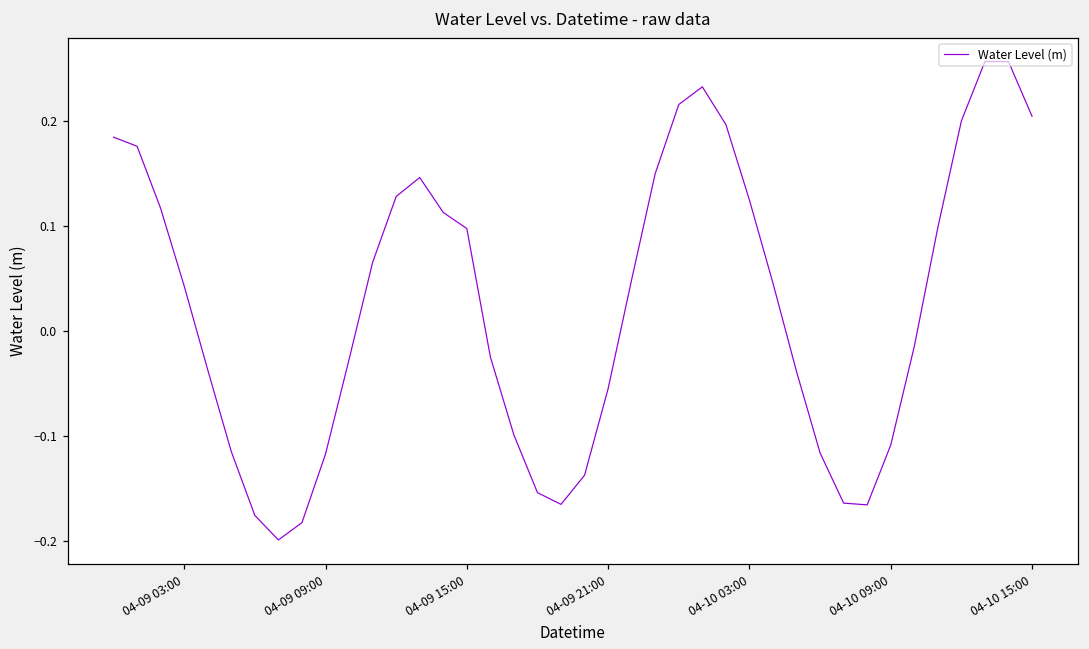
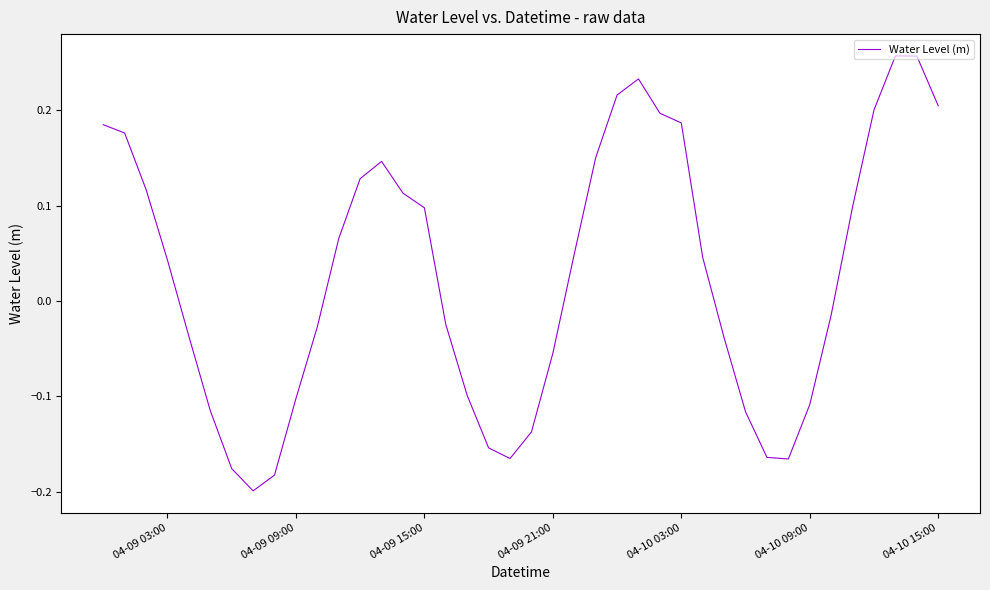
04-09 09:00: -0.12 -> -0.10
04-10 03:00: 0.12 -> 0.19
